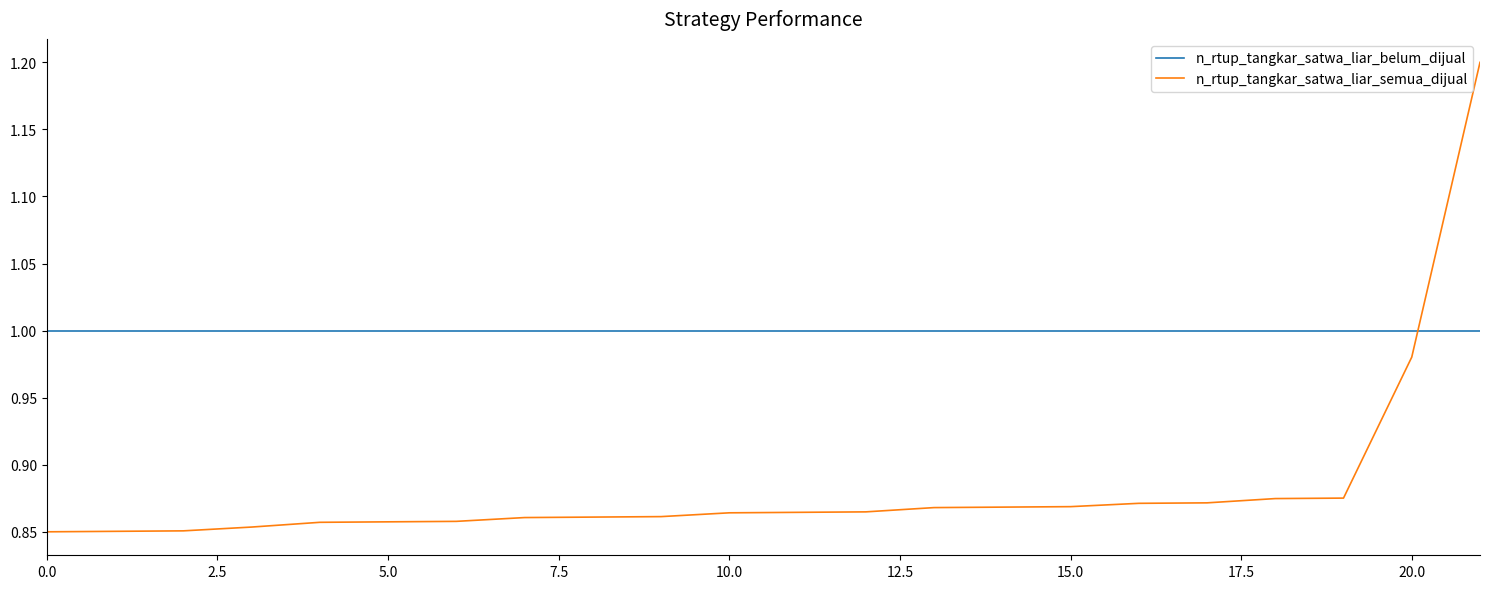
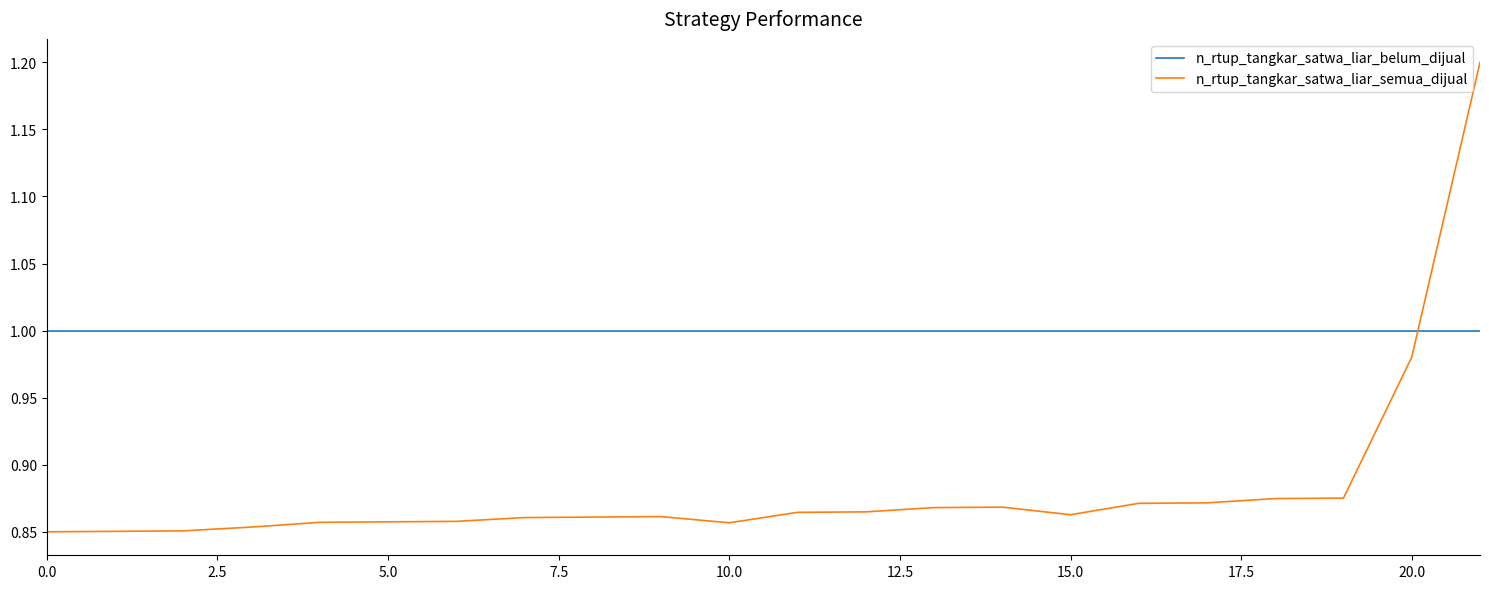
n_rtup_tangkar_satwa_liar_semua_dijual, 10.0: 0.864 -> 0.857
n_rtup_tangkar_satwa_liar_semua_dijual, 15.0: 0.869 -> 0.863
